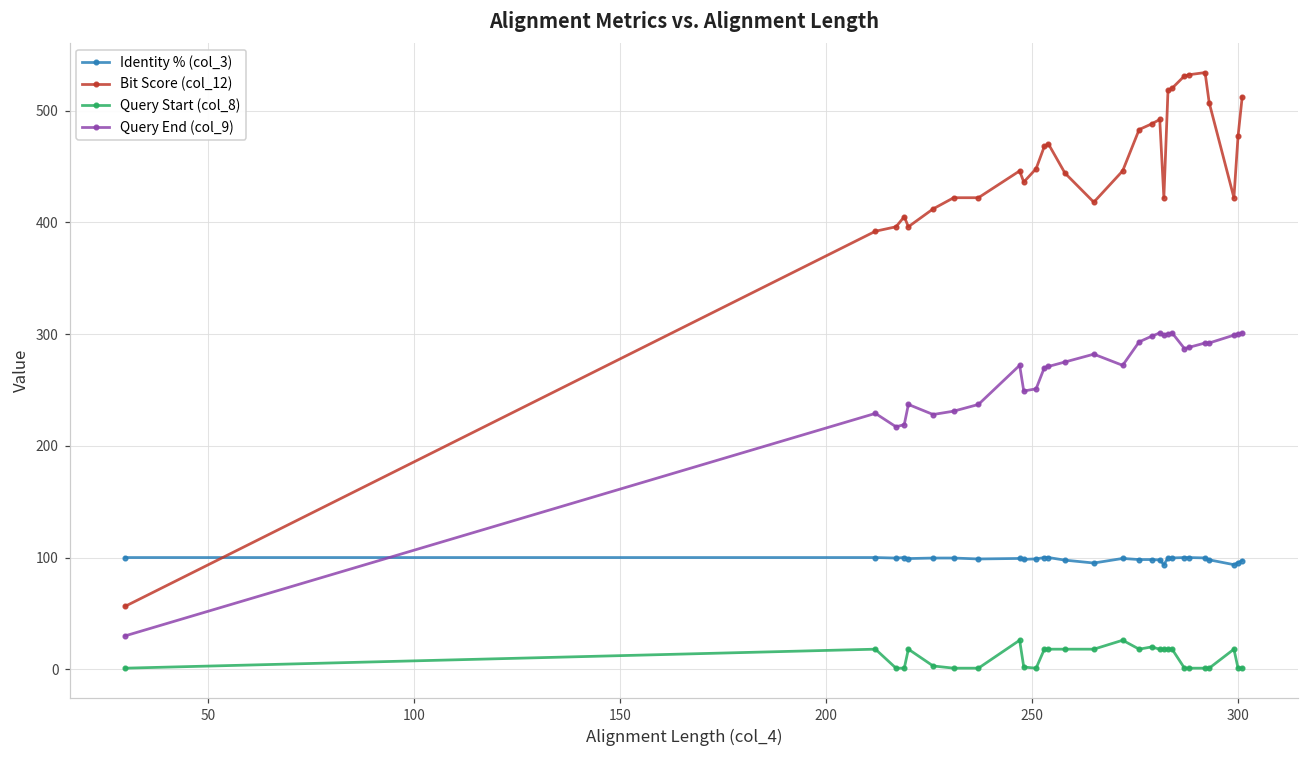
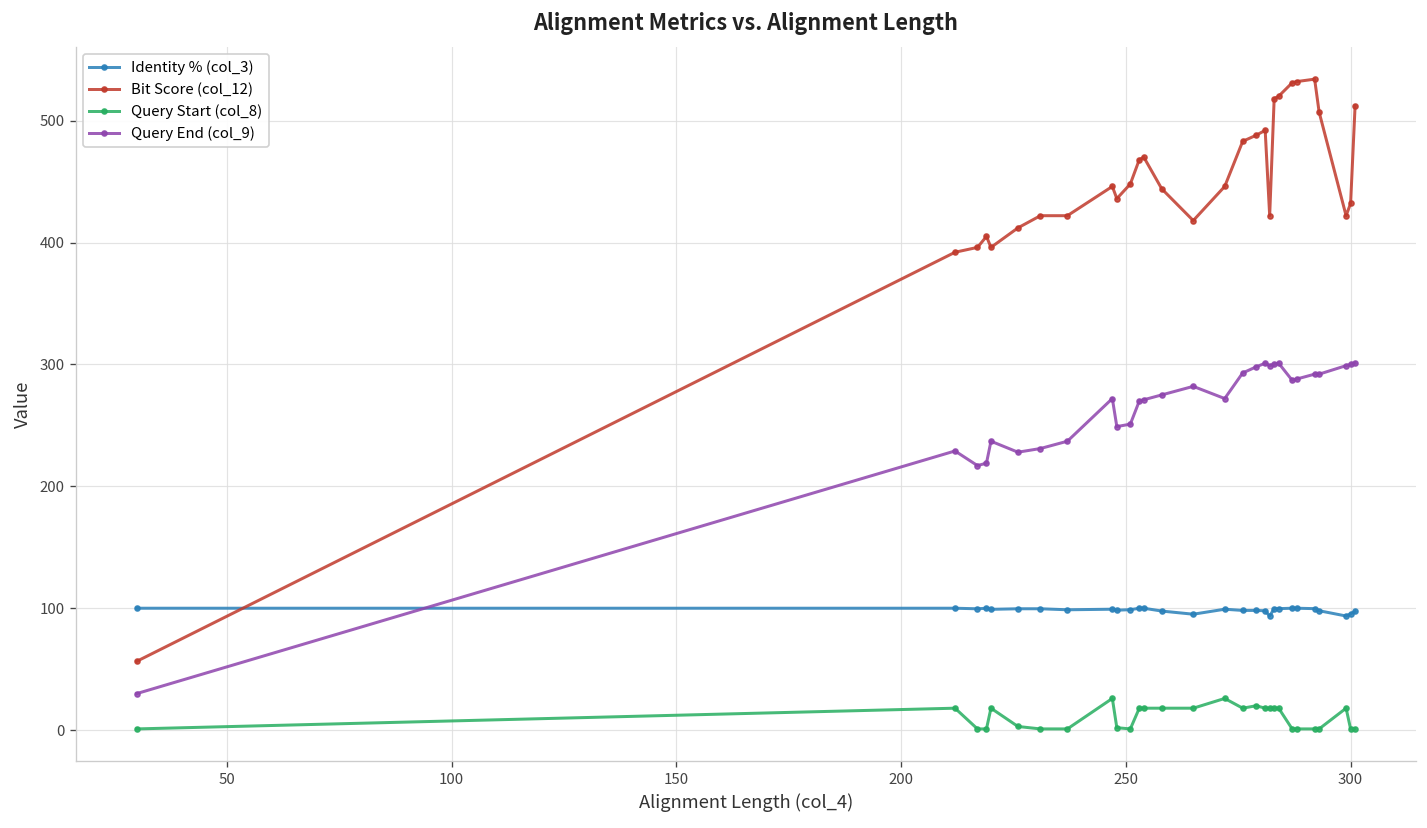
Bit Score (col_12), 300: 477 -> 432
